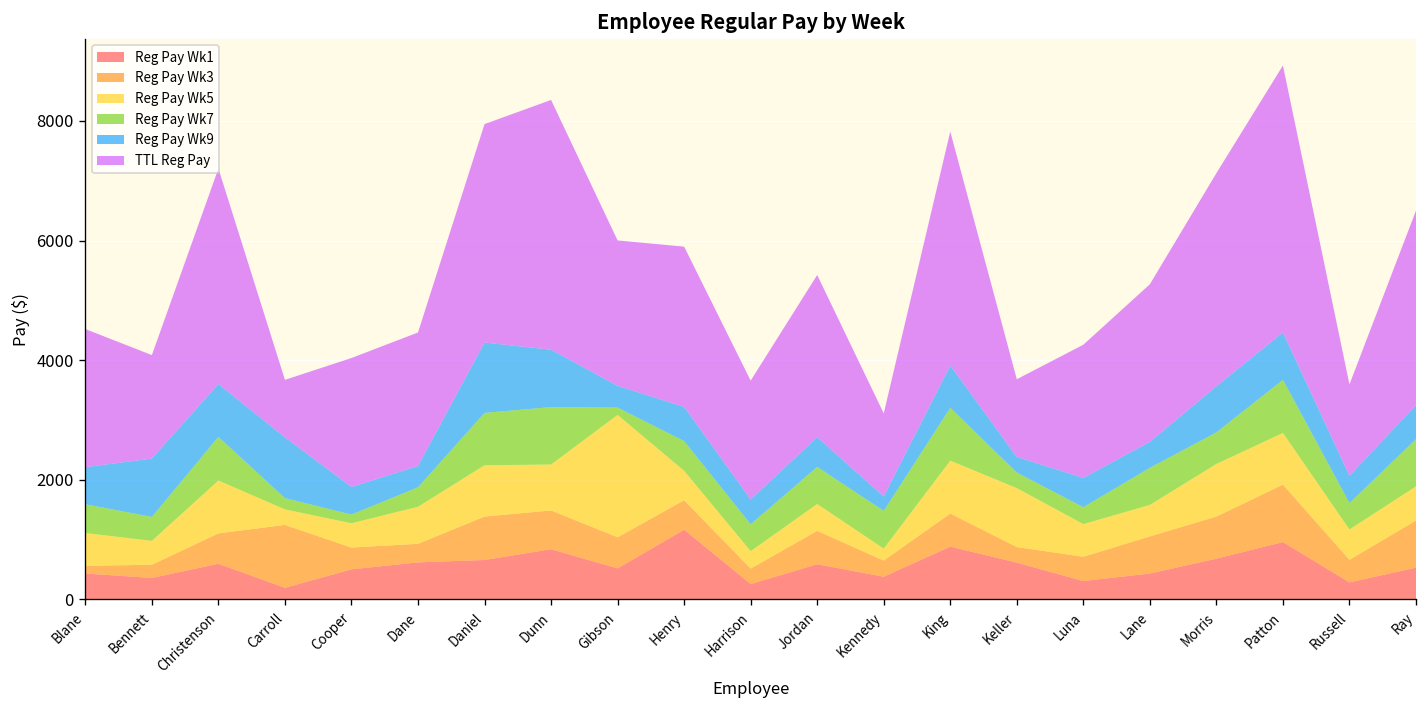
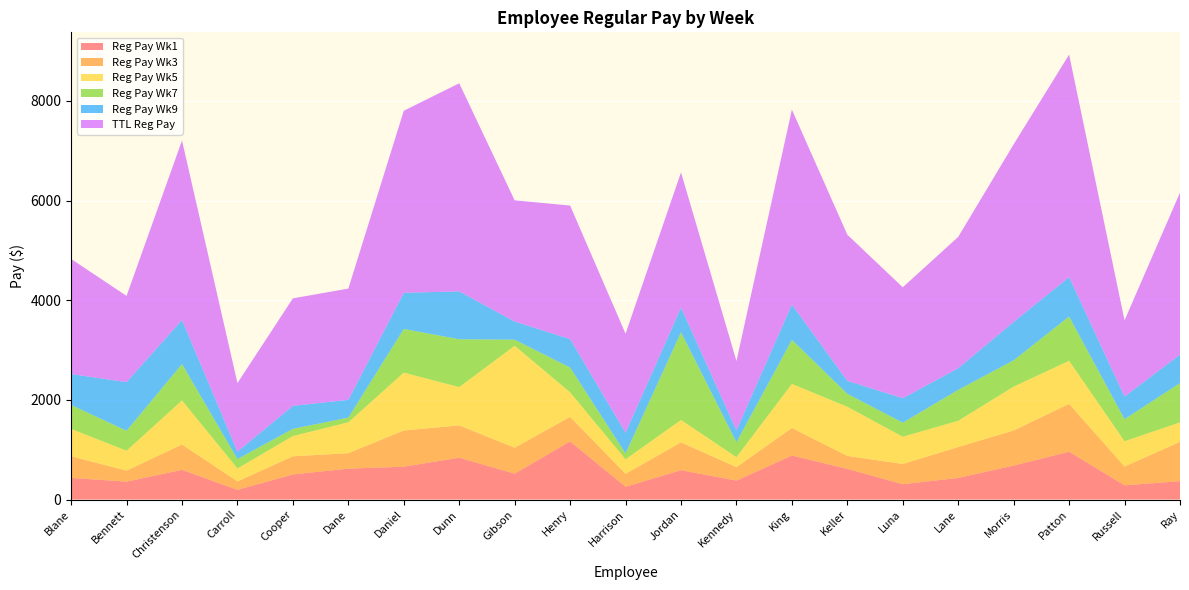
Reg Pay Wk3, Blane: 100 -> 400
Reg Pay Wk3, Carroll: 1100 -> 200
Reg Pay Wk9, Carroll: 1000 -> 100
TTL Reg Pay, Carroll: 1000 -> 1400
Reg Pay Wk7, Dane: 300 -> 100
Reg Pay Wk5, Daniel: 900 -> 1200
Reg Pay Wk9, Daniel: 1200 -> 700
Reg Pay Wk7, Harrison: 400 -> 100
Reg Pay Wk7, Jordan: 600 -> 1800
Reg Pay Wk7, Kennedy: 600 -> 300
TTL Reg Pay, Keller: 1300 -> 2900
Reg Pay Wk1, Ray: 500 -> 400
Reg Pay Wk5, Ray: 600 -> 400
